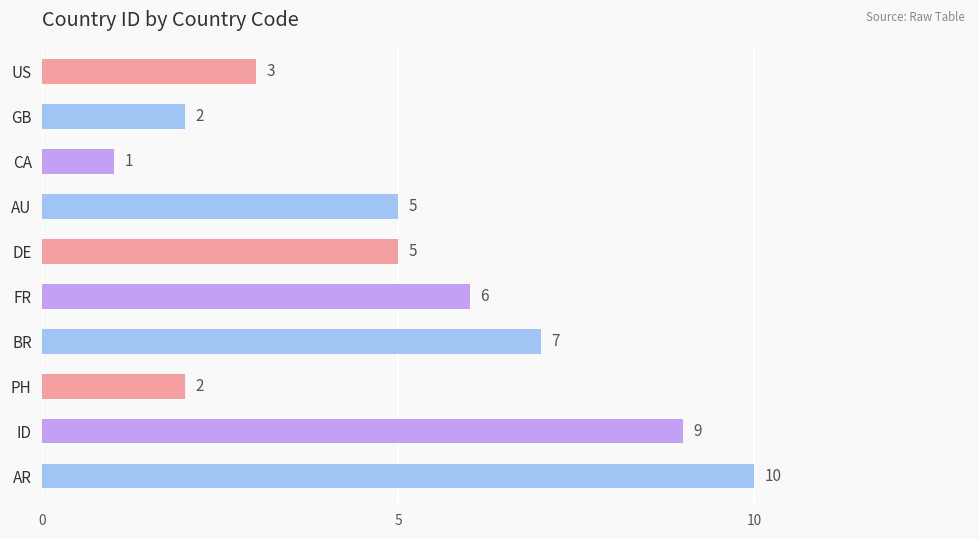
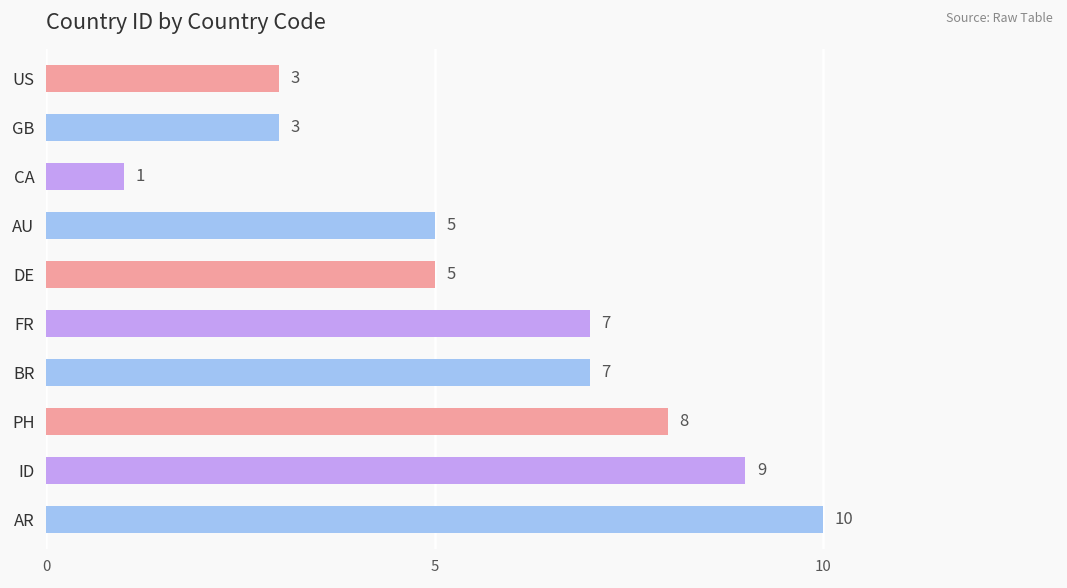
GB: 2 -> 3
FR: 6 -> 7
PH: 2 -> 8
